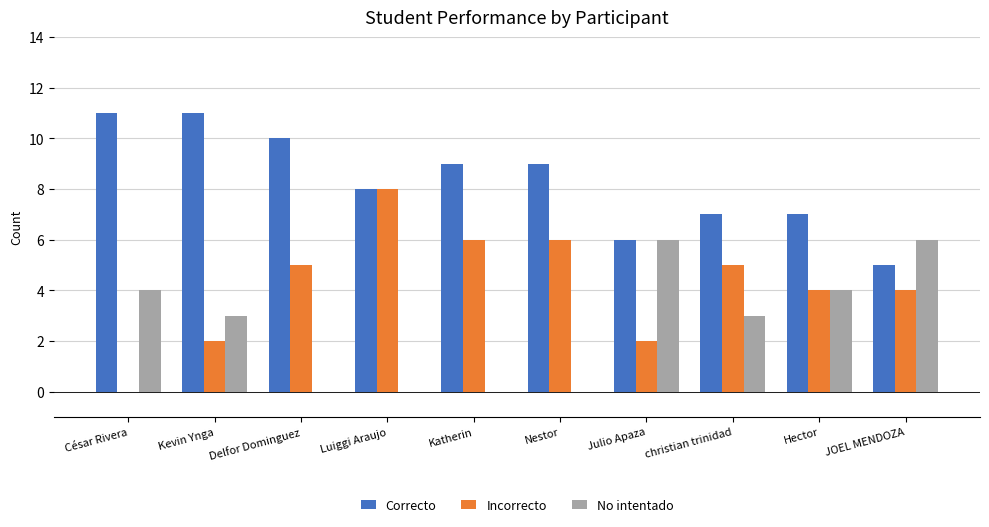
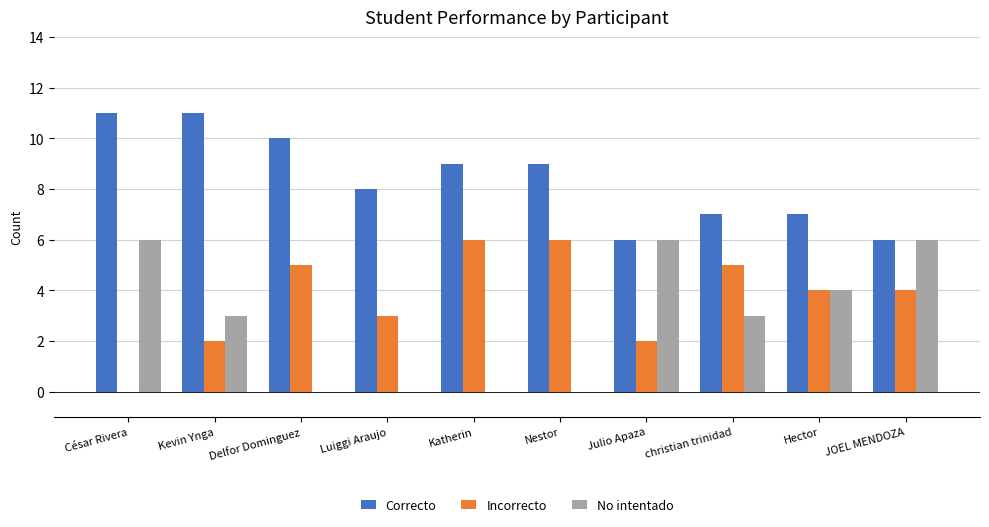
No intentado, César Rivera: 4 -> 6
Incorrecto, Luiggi Araujo: 8 -> 3
Correcto, JOEL MENDOZA: 5 -> 6
